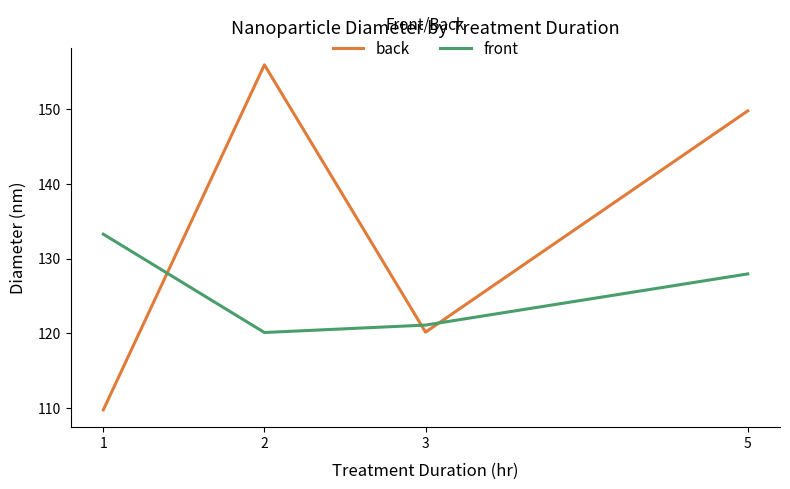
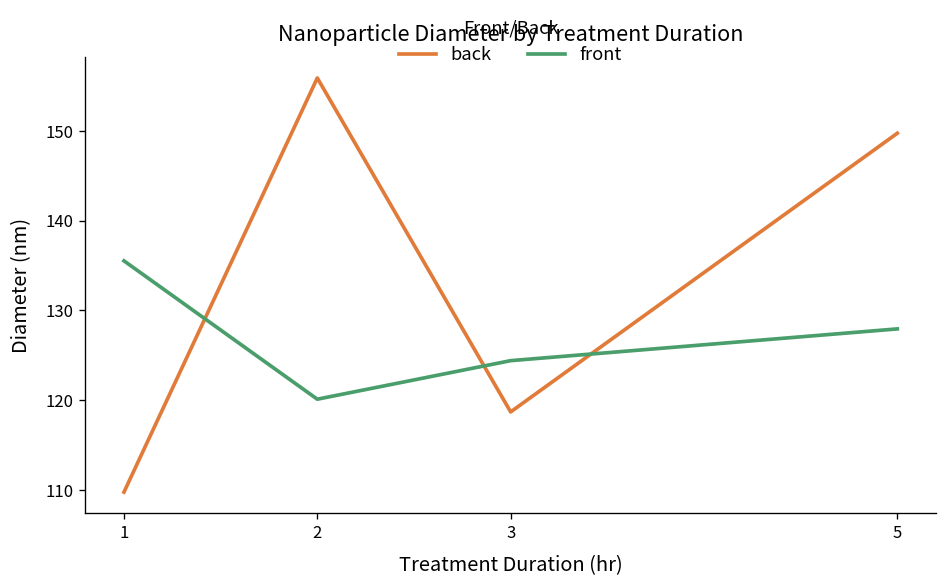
front, 1: 133 -> 136
back, 3: 120 -> 119
front, 3: 121 -> 124
